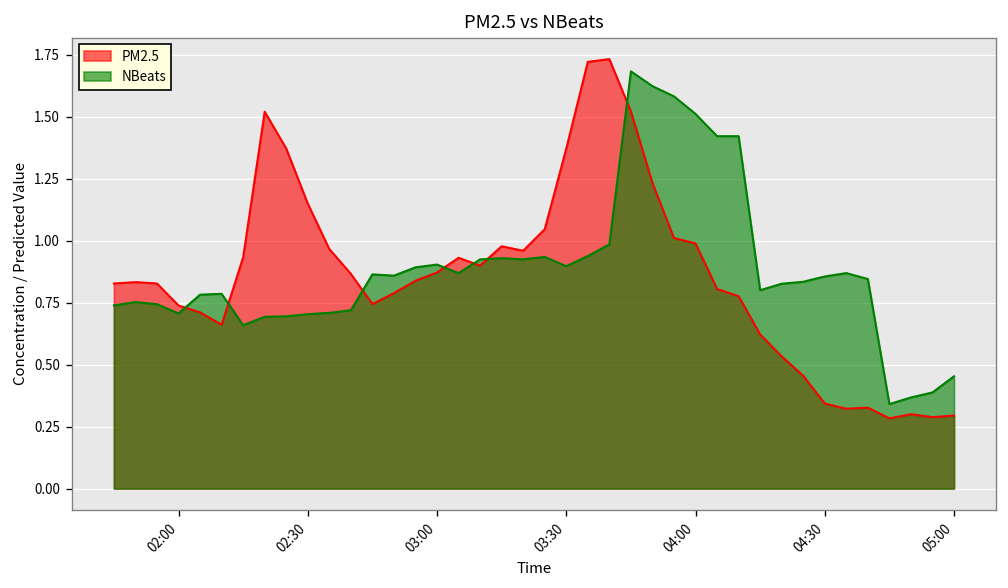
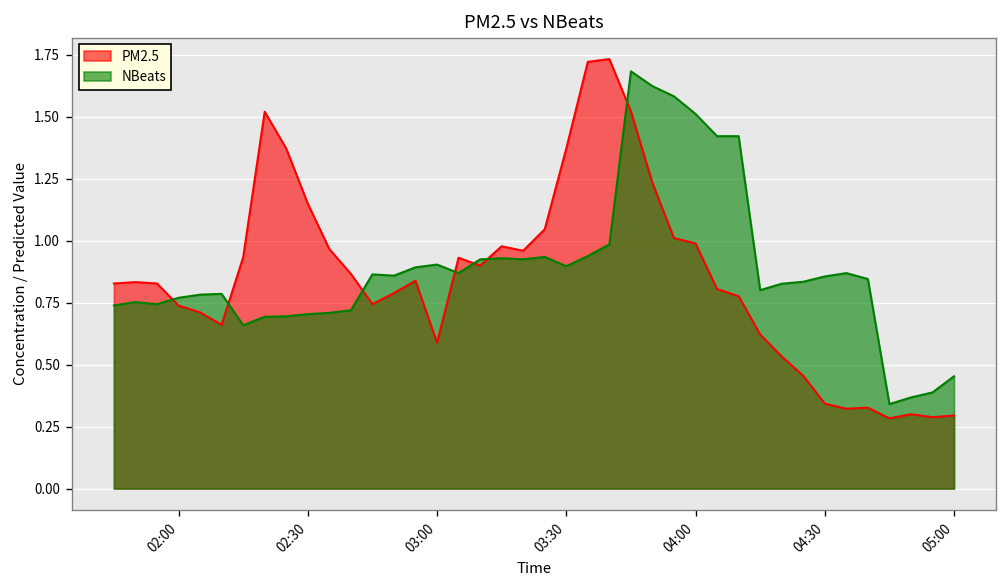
NBeats, 02:00: 0.71 -> 0.77
PM2.5, 03:00: 0.87 -> 0.59
